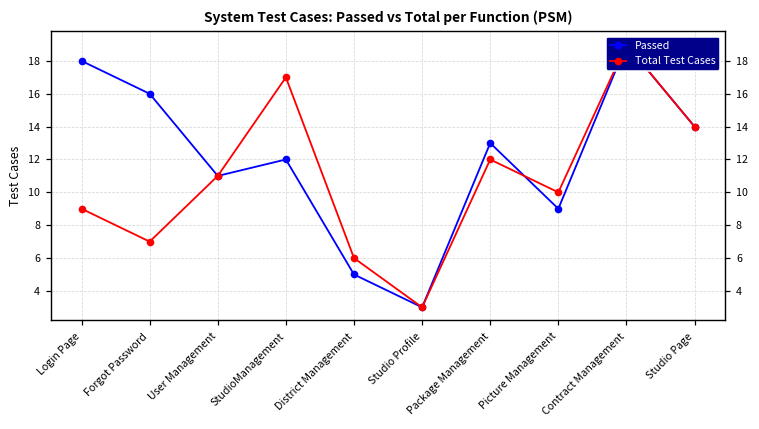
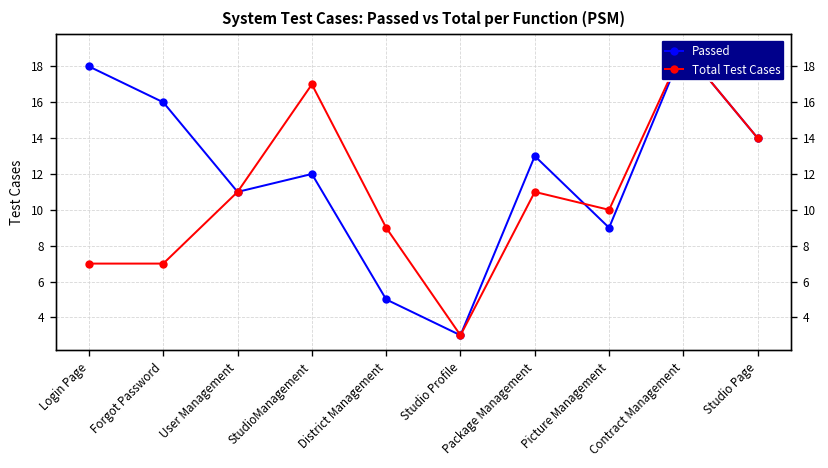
Total Test Cases, Login Page: 9 -> 7
Total Test Cases, District Management: 6 -> 9
Total Test Cases, Package Management: 12 -> 11
